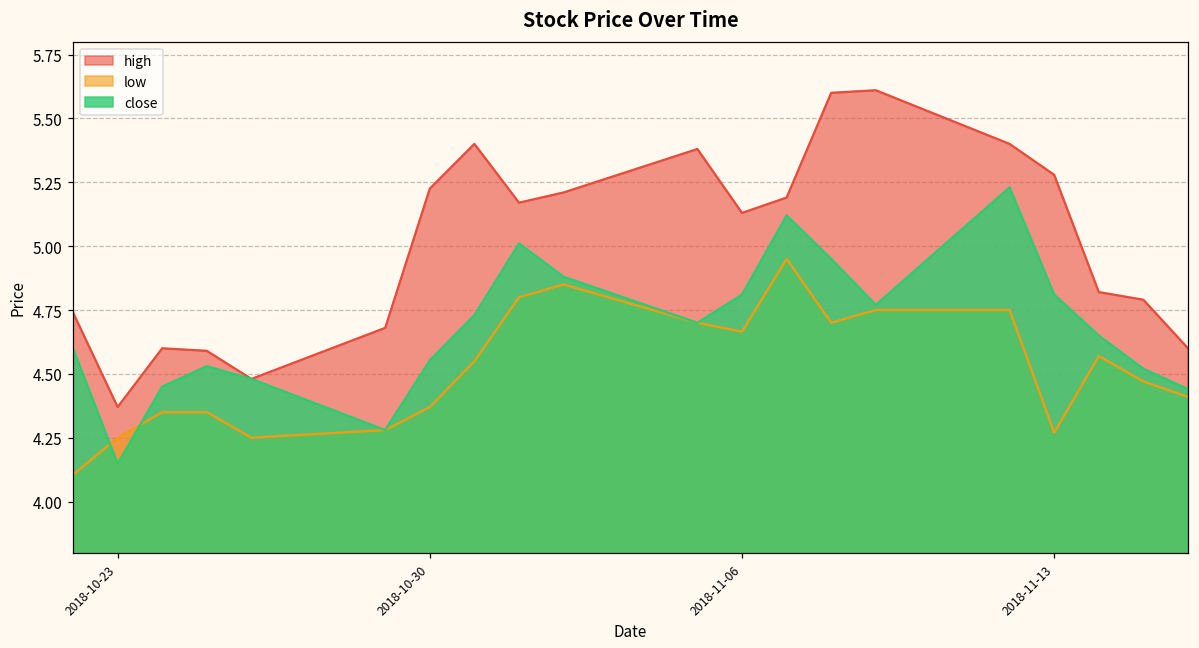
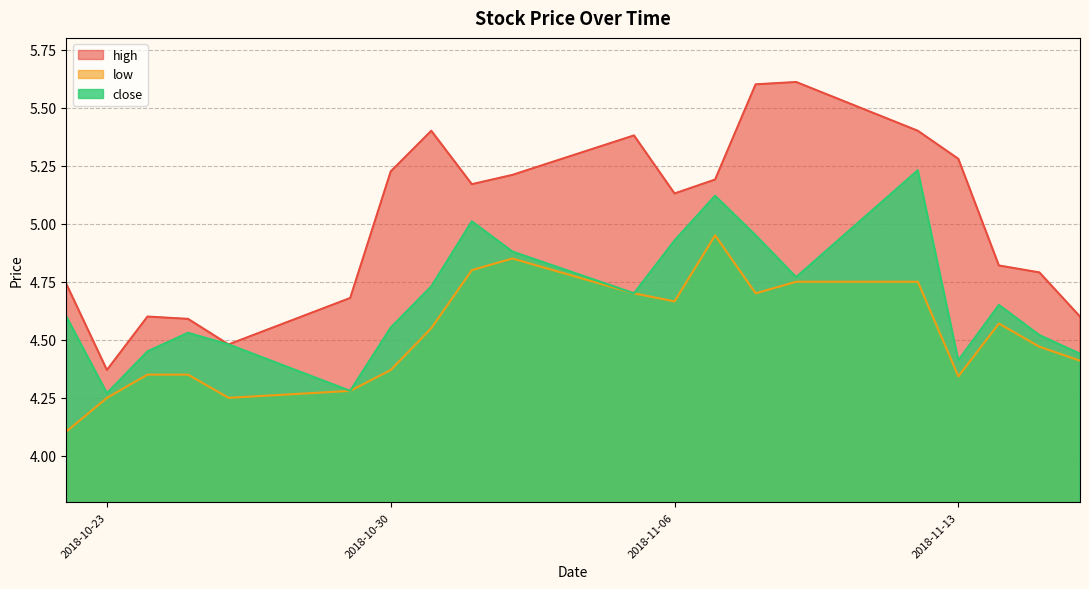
close, 2018-10-23: 4.15 -> 4.27
close, 2018-11-06: 4.81 -> 4.93
low, 2018-11-13: 4.27 -> 4.34
close, 2018-11-13: 4.81 -> 4.41
